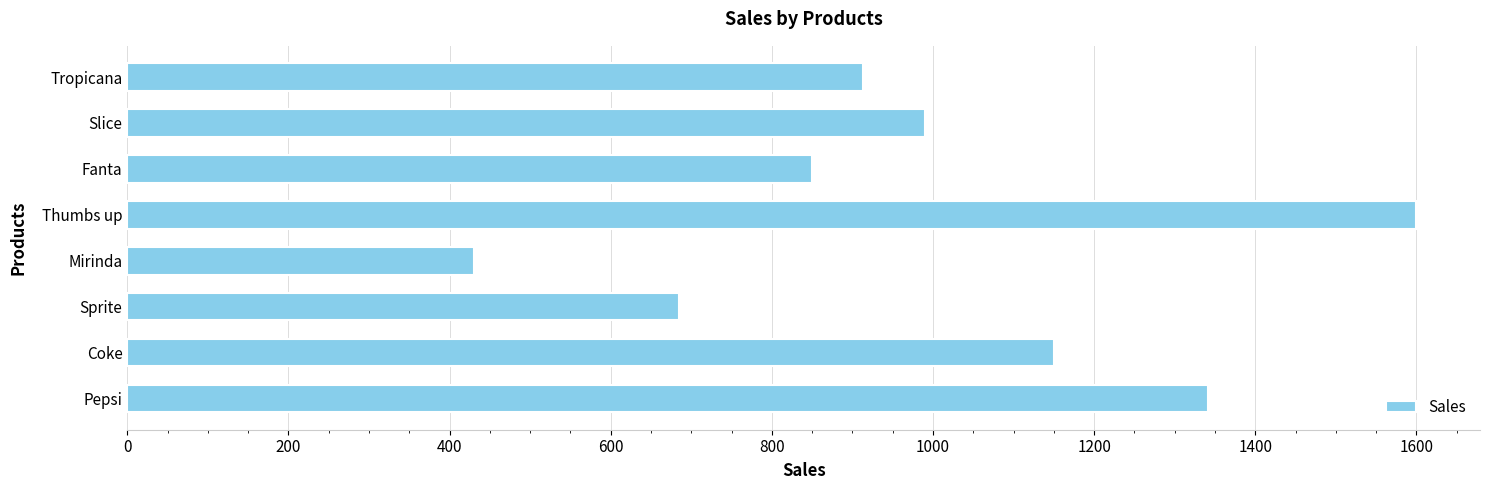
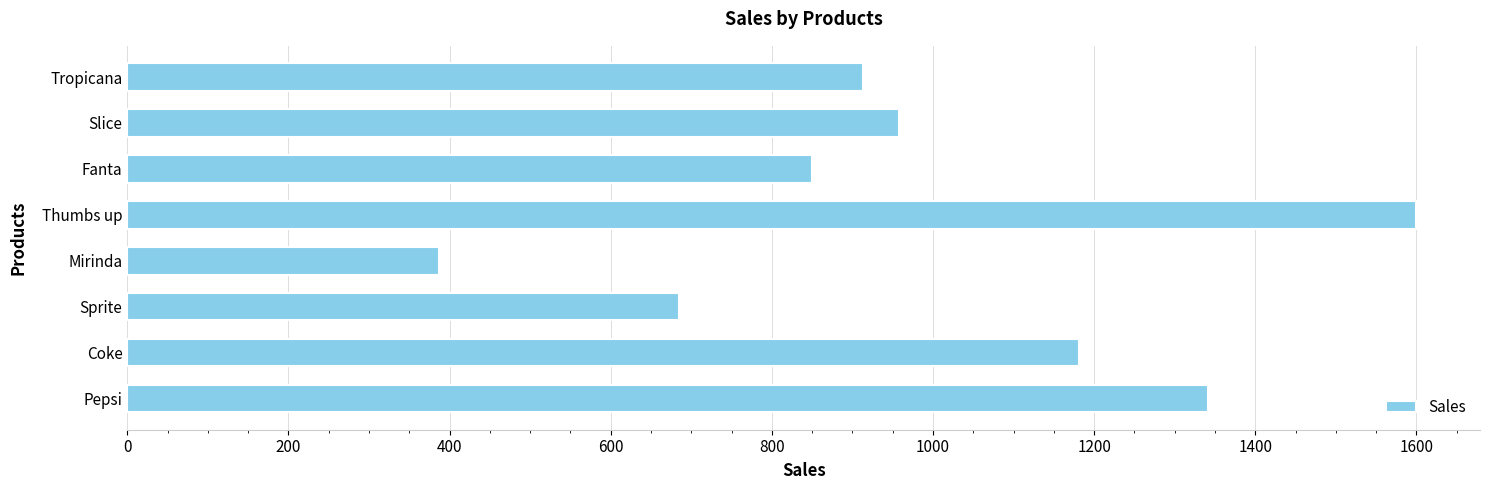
Slice: 990 -> 960
Mirinda: 430 -> 390
Coke: 1150 -> 1180
